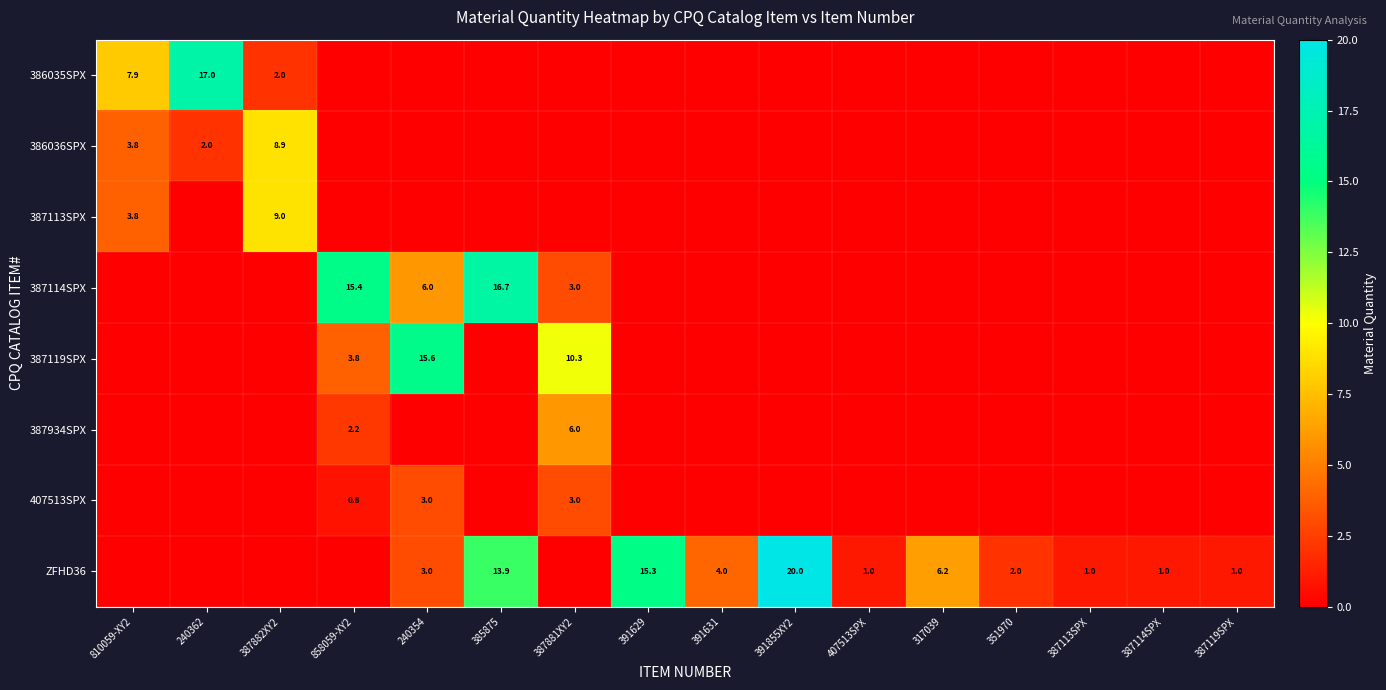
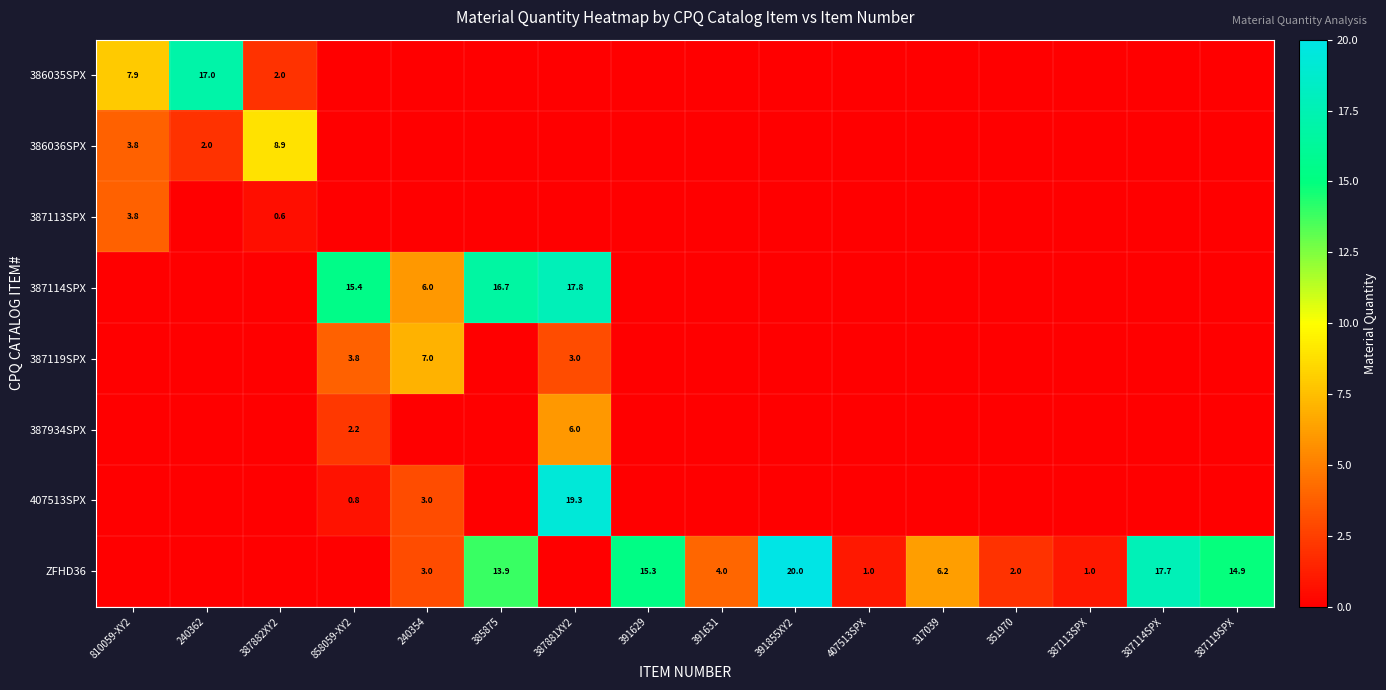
387113SPX, 387882XY2: 9.0 -> 0.6
387114SPX, 387881XY2: 3.0 -> 17.8
387119SPX, 240354: 15.6 -> 7.0
387119SPX, 387881XY2: 10.3 -> 3.0
407513SPX, 387881XY2: 3.0 -> 19.3
ZFHD36, 387114SPX: 1.0 -> 17.7
ZFHD36, 387119SPX: 1.0 -> 14.9
